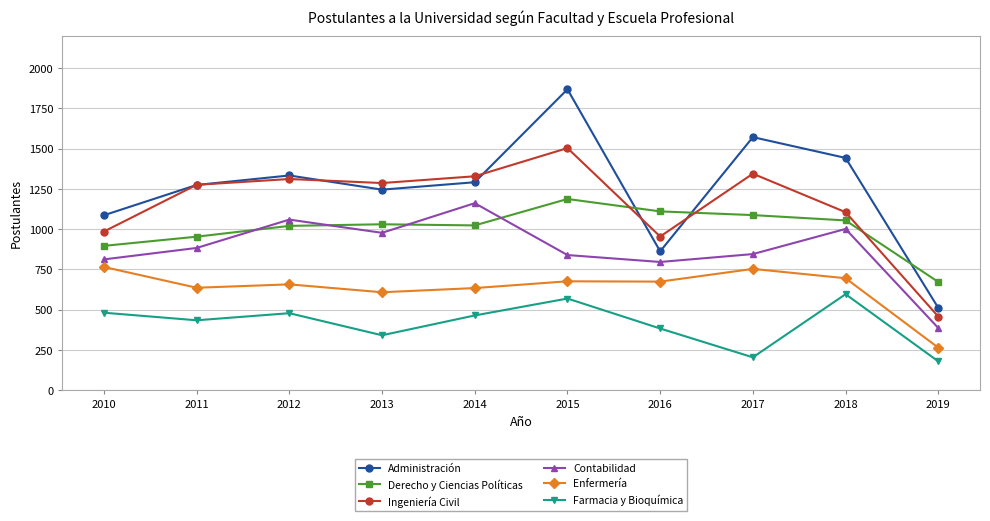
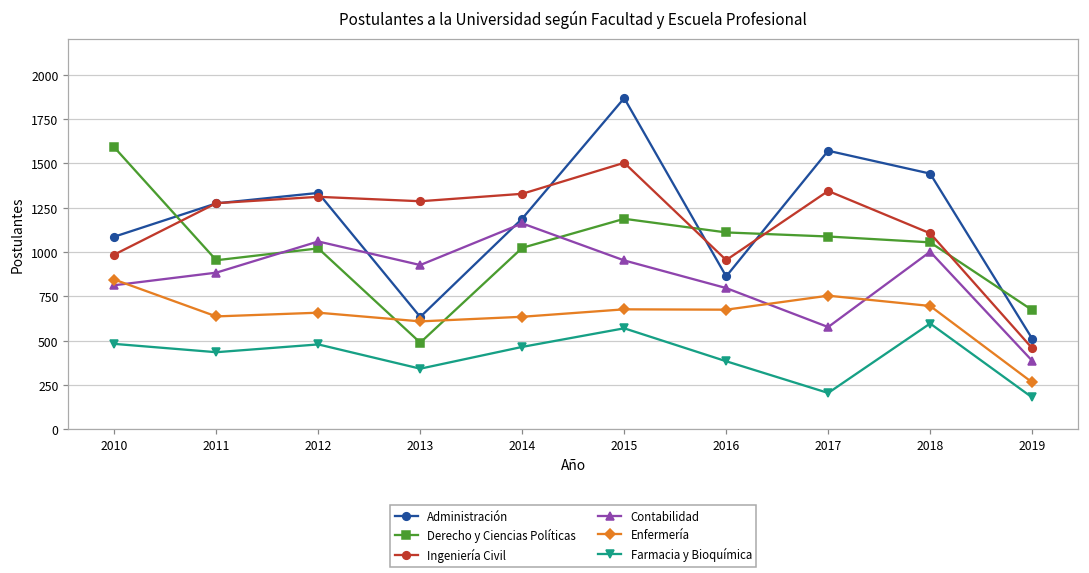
Derecho y Ciencias Políticas, 2010: 900 -> 1590
Enfermería, 2010: 770 -> 840
Administración, 2013: 1250 -> 630
Derecho y Ciencias Políticas, 2013: 1030 -> 490
Contabilidad, 2013: 980 -> 930
Administración, 2014: 1290 -> 1190
Contabilidad, 2015: 840 -> 950
Contabilidad, 2017: 850 -> 580
